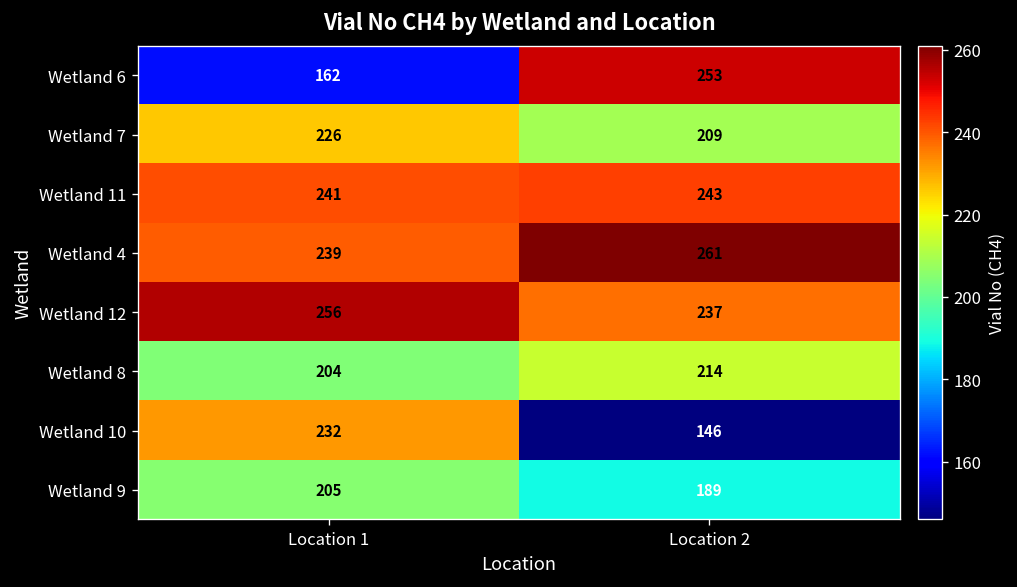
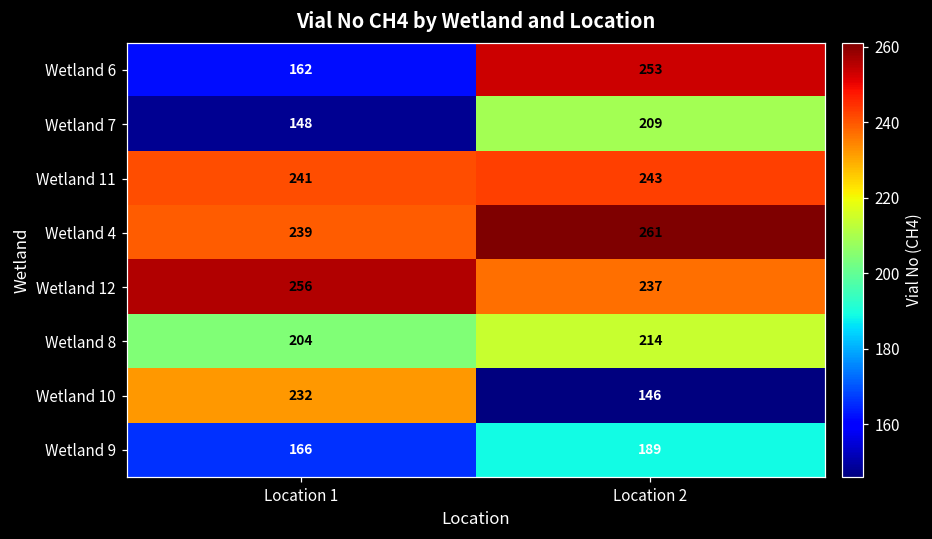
Wetland 7, Location 1: 226 -> 148
Wetland 9, Location 1: 205 -> 166
